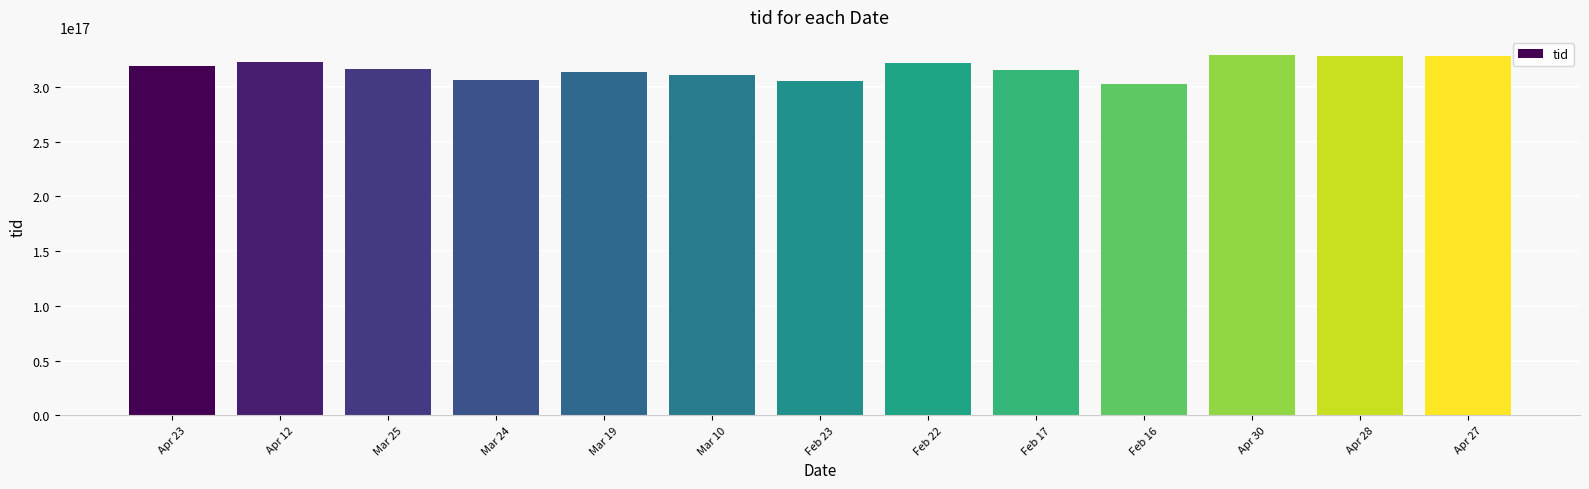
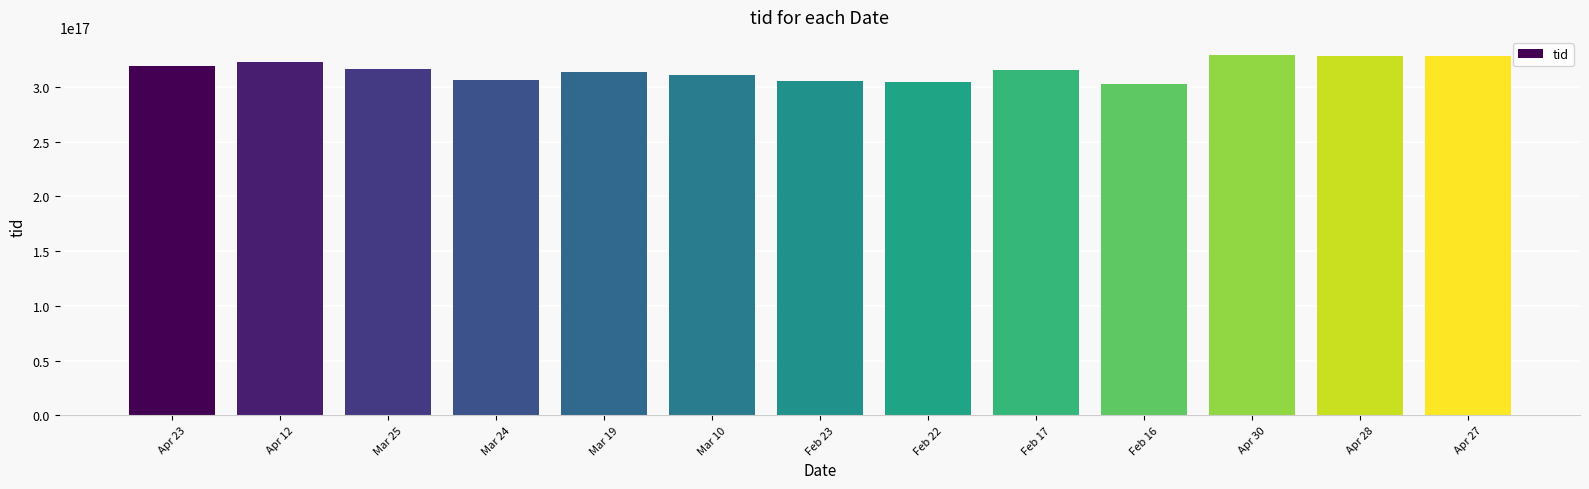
Feb 22: 322000000000000000 -> 305000000000000000
